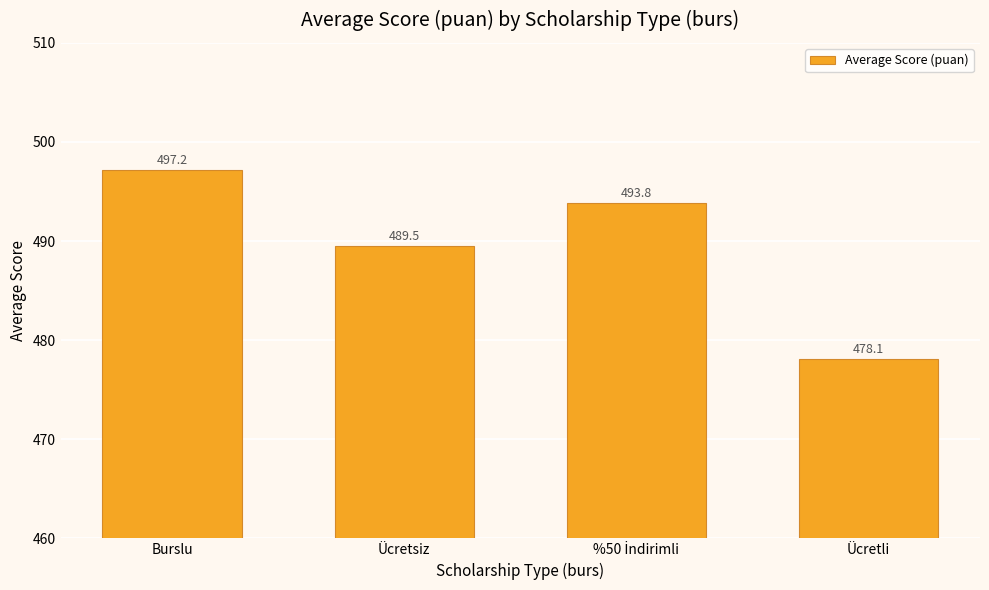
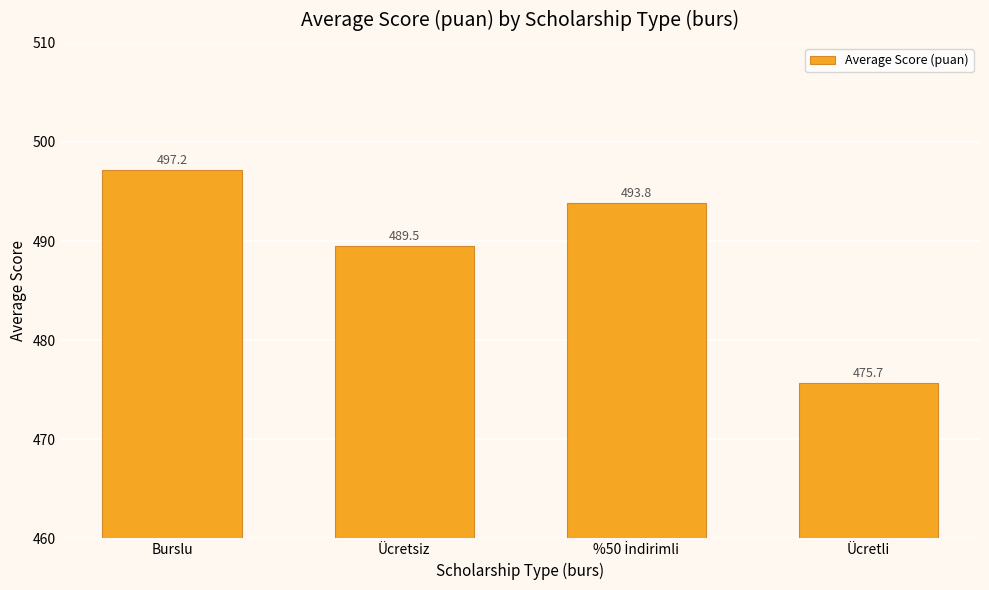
Ücretli: 478.1 -> 475.7
